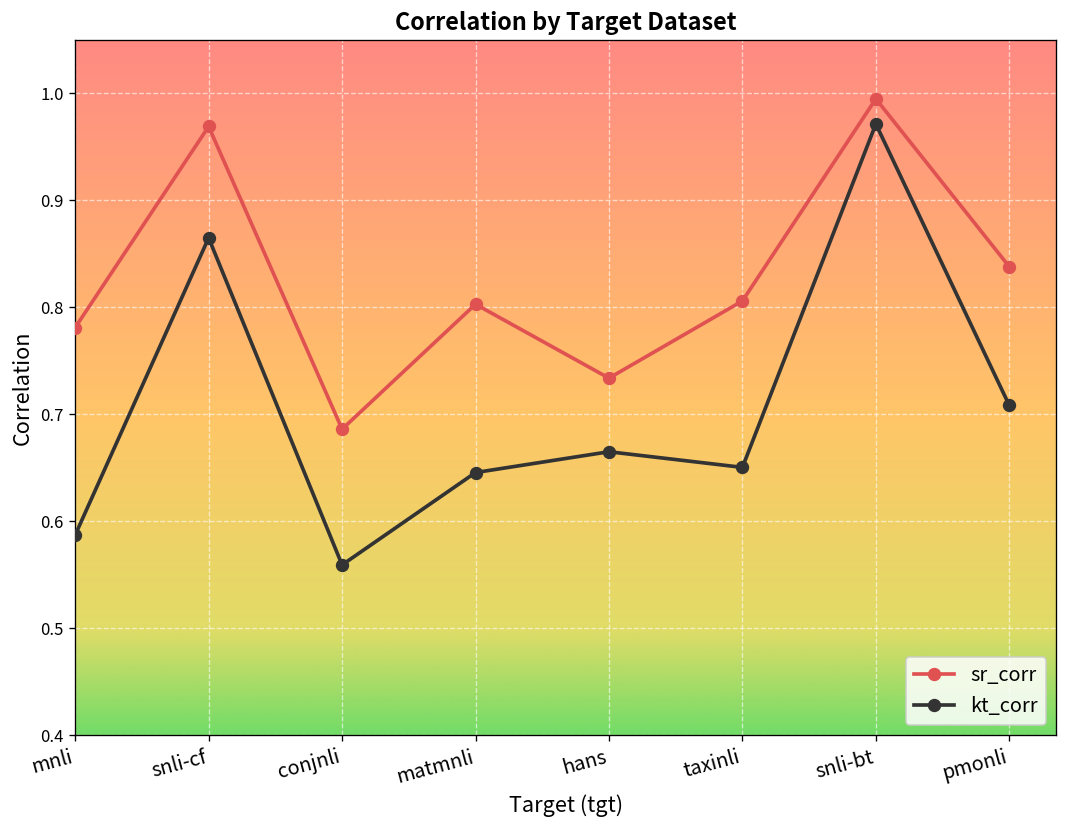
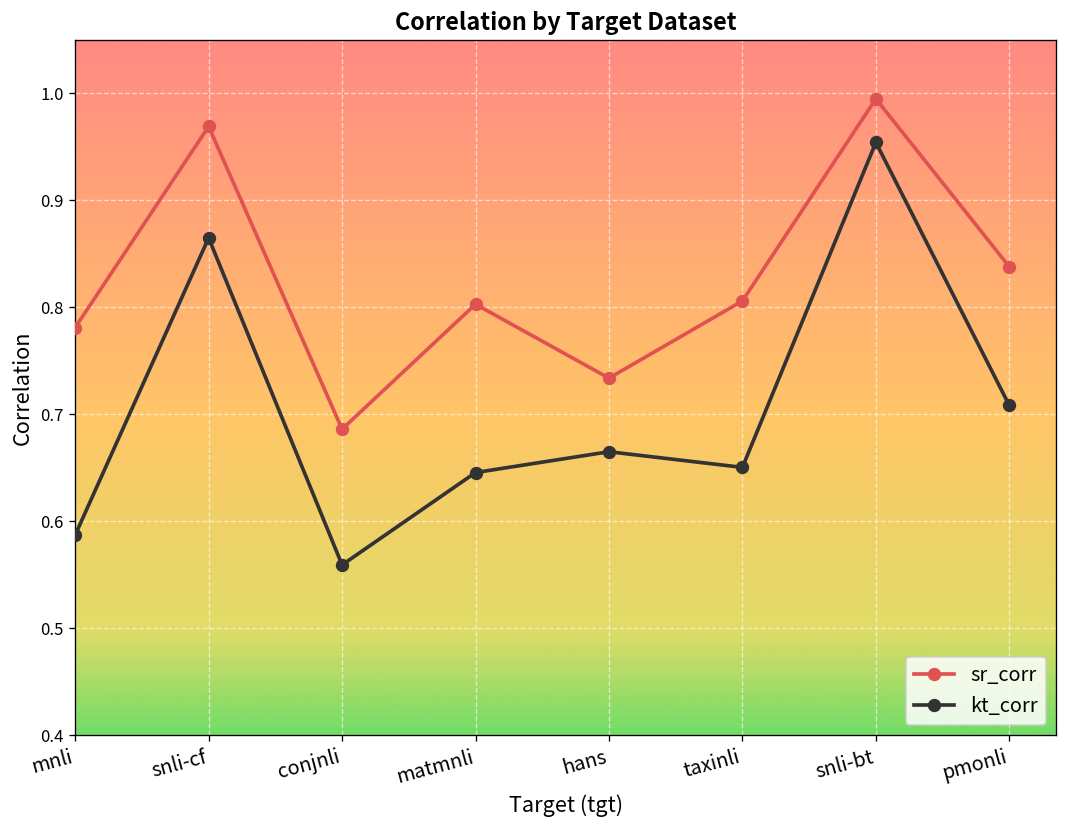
kt_corr, snli-bt: 0.97 -> 0.95
